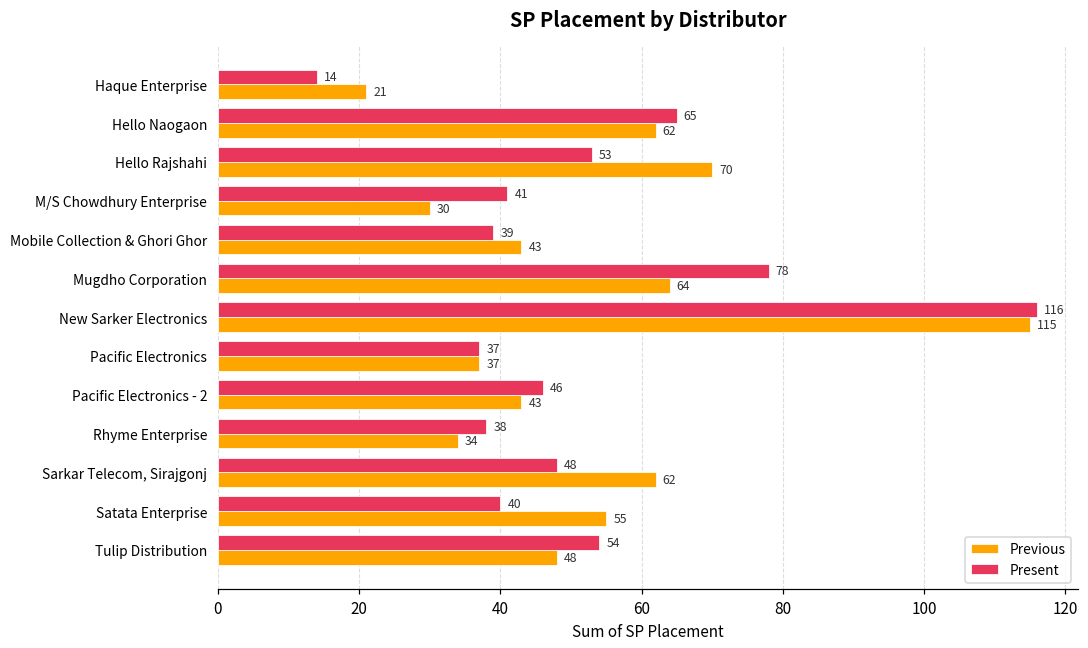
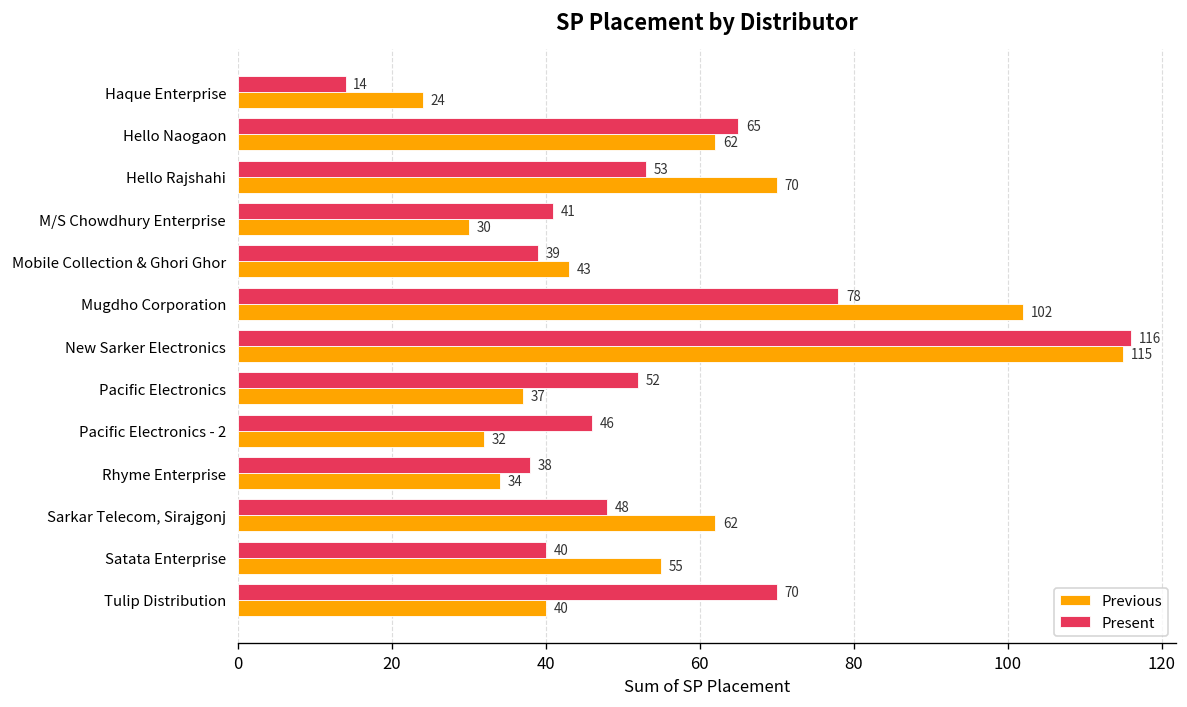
Previous, Haque Enterprise: 21 -> 24
Previous, Mugdho Corporation: 64 -> 102
Present, Pacific Electronics: 37 -> 52
Previous, Pacific Electronics - 2: 43 -> 32
Present, Tulip Distribution: 54 -> 70
Previous, Tulip Distribution: 48 -> 40
